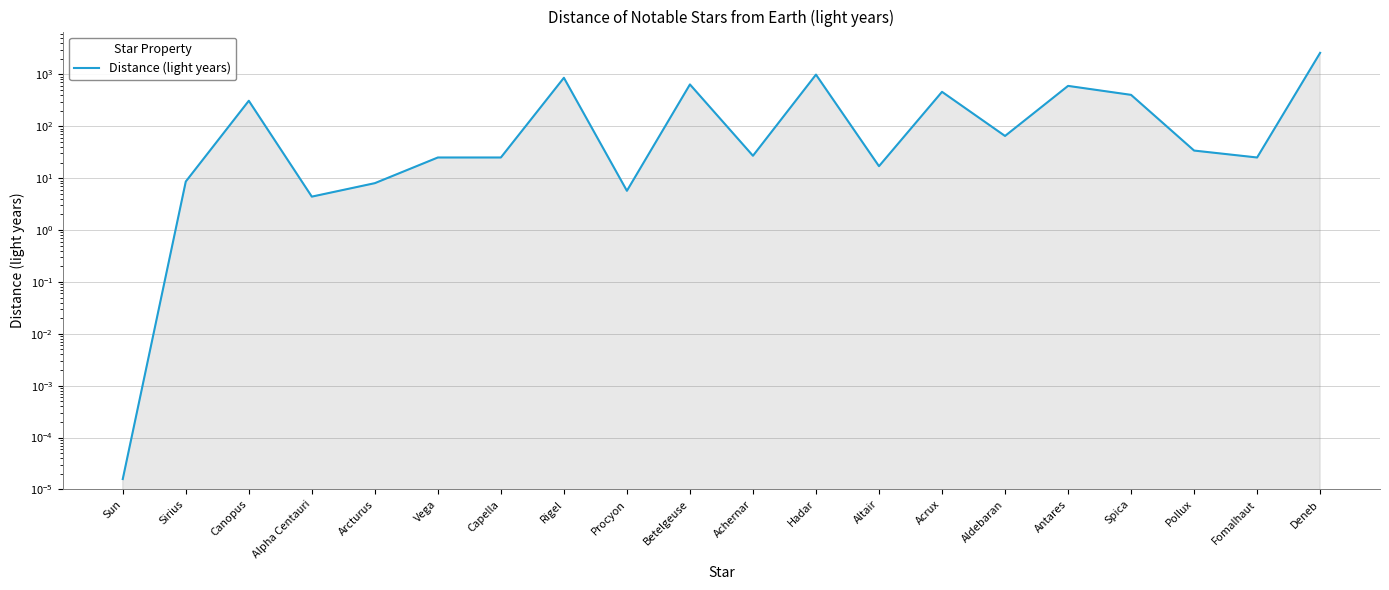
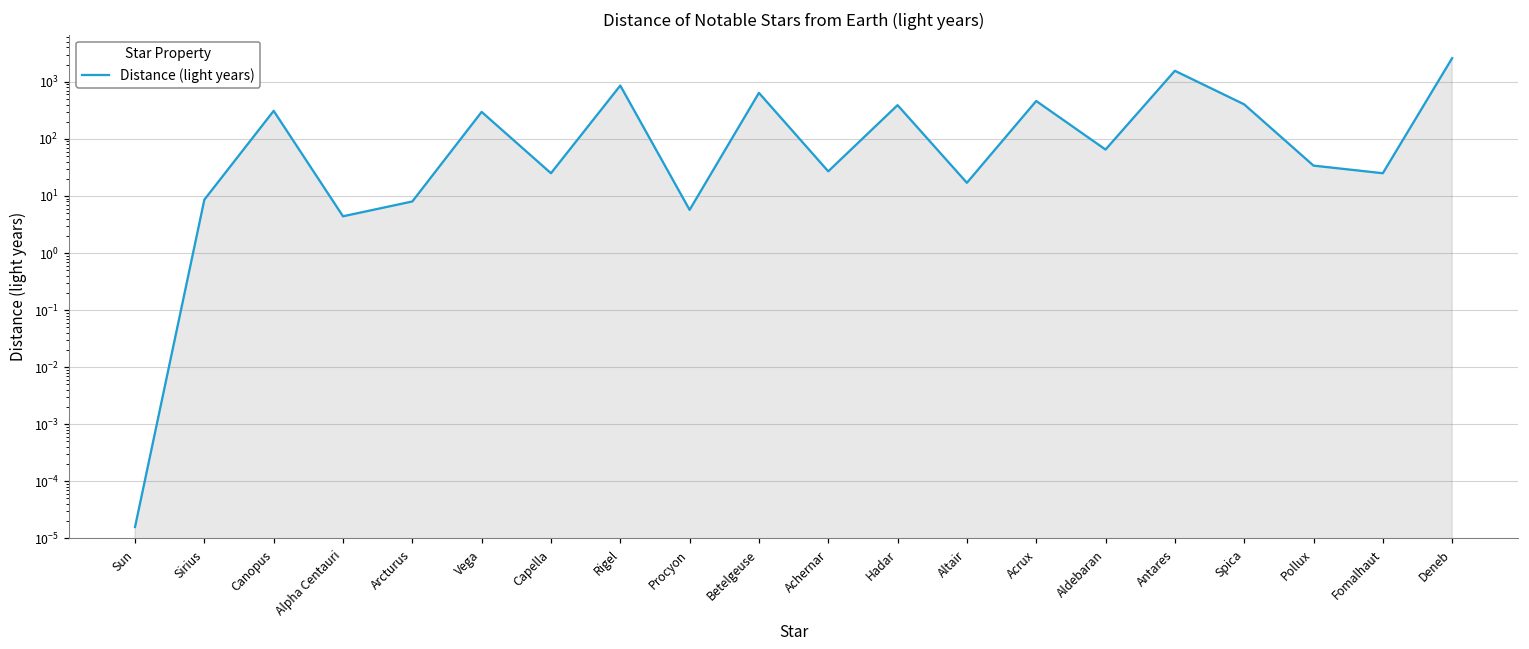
Vega: 30 -> 300
Hadar: 1000 -> 400
Antares: 600 -> 1600
